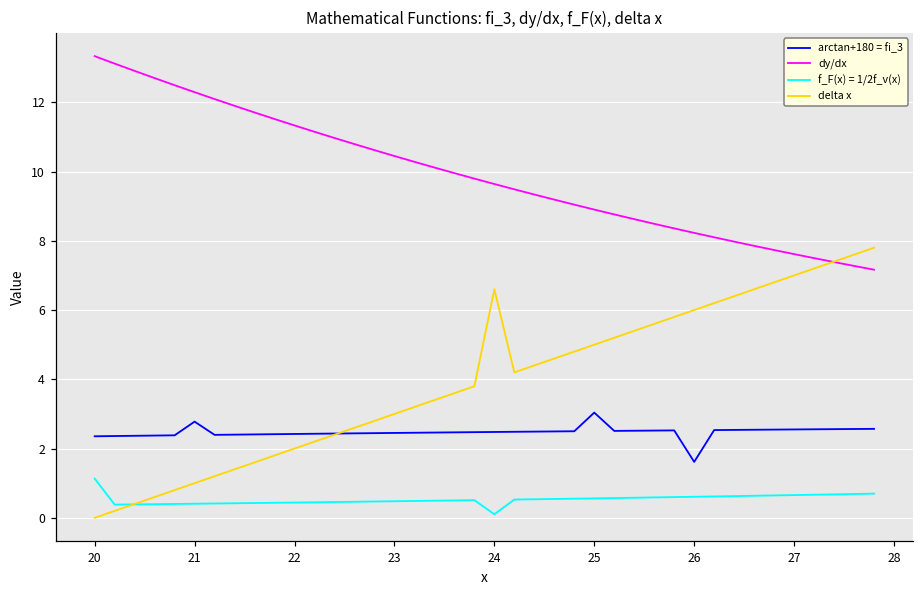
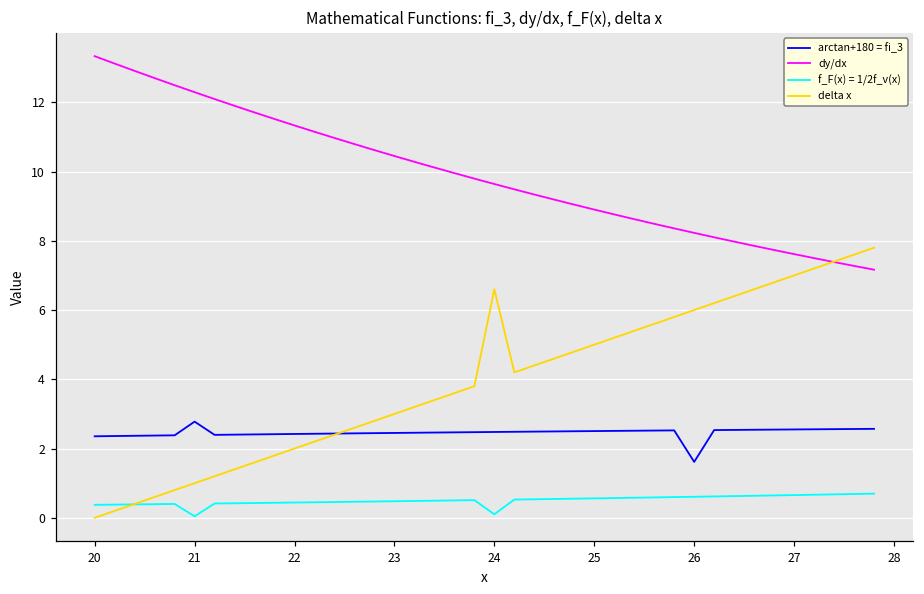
f_F(x) = 1/2f_v(x), 20: 1.1 -> 0.4
f_F(x) = 1/2f_v(x), 21: 0.4 -> 0.0
arctan+180 = fi_3, 25: 3.0 -> 2.5
